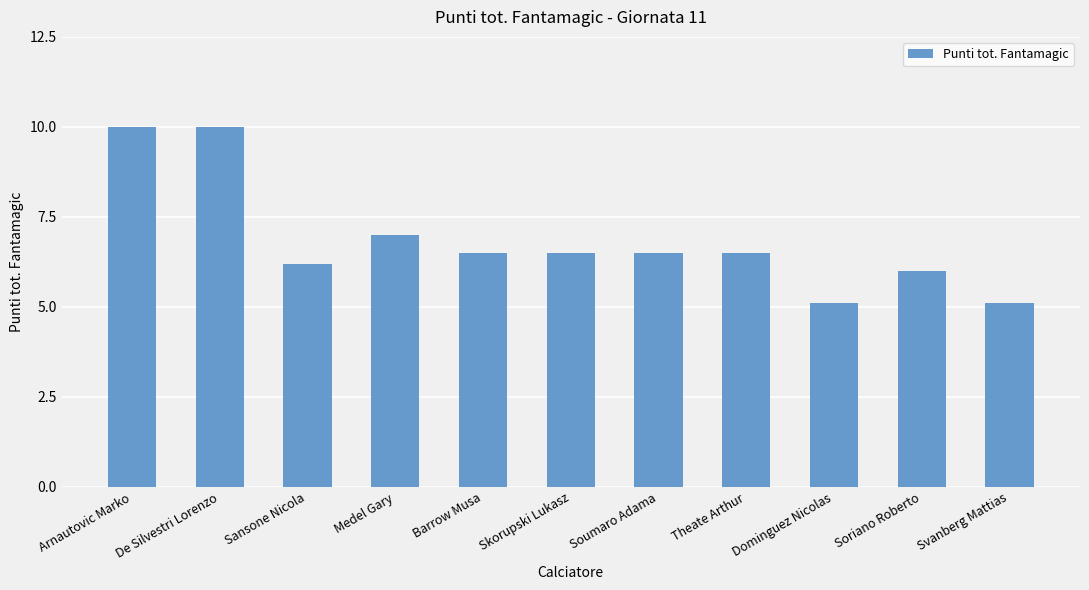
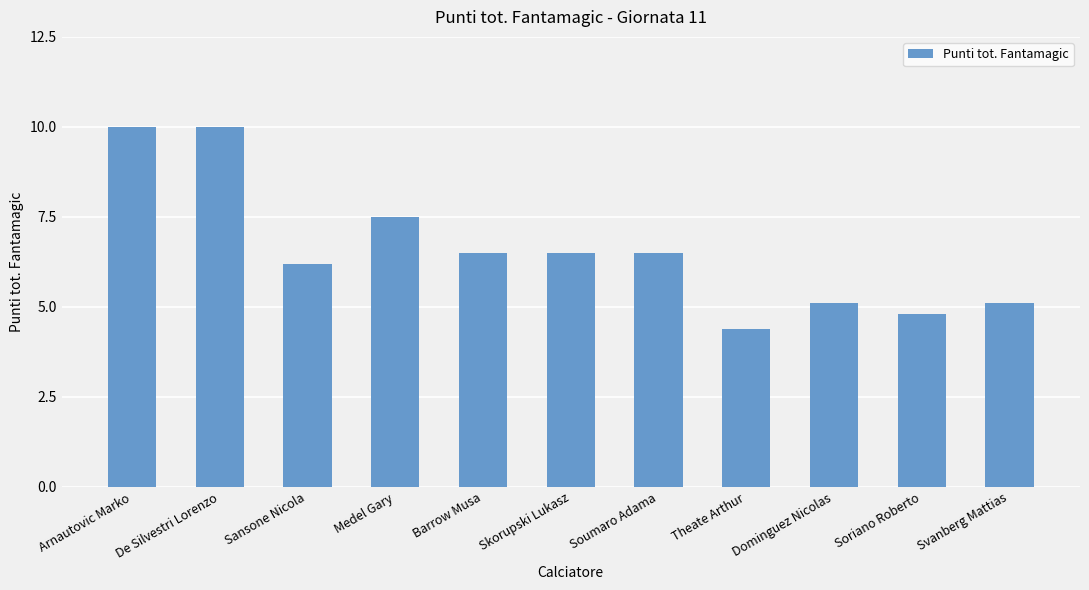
Medel Gary: 7.0 -> 7.5
Theate Arthur: 6.5 -> 4.4
Soriano Roberto: 6.0 -> 4.8
